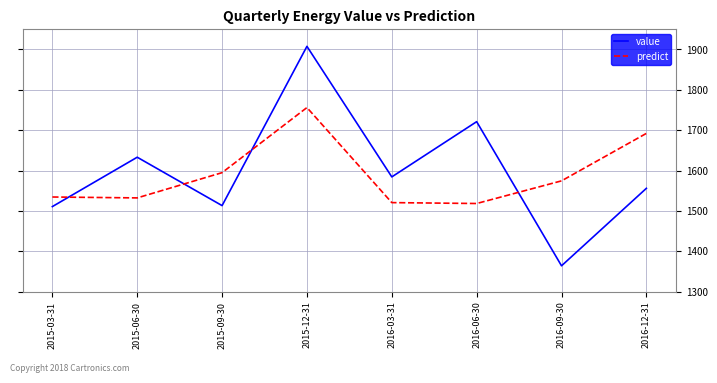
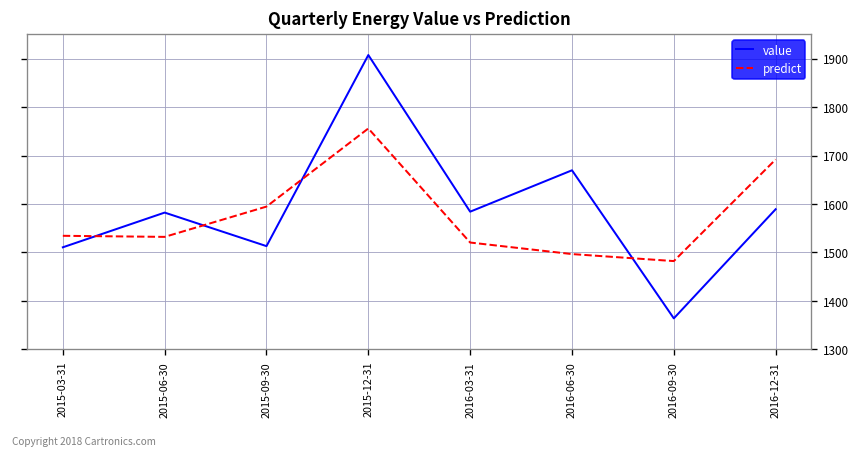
value, 2015-06-30: 1630 -> 1580
value, 2016-06-30: 1720 -> 1670
predict, 2016-06-30: 1520 -> 1500
predict, 2016-09-30: 1570 -> 1480
value, 2016-12-31: 1560 -> 1590
